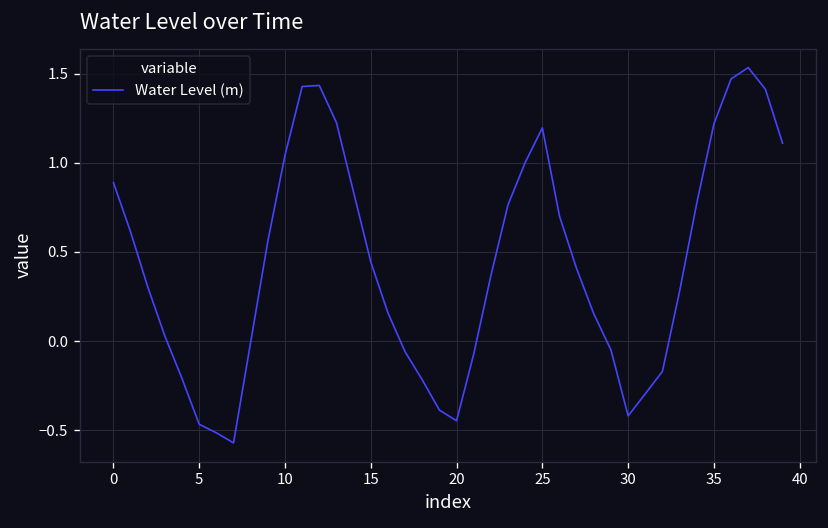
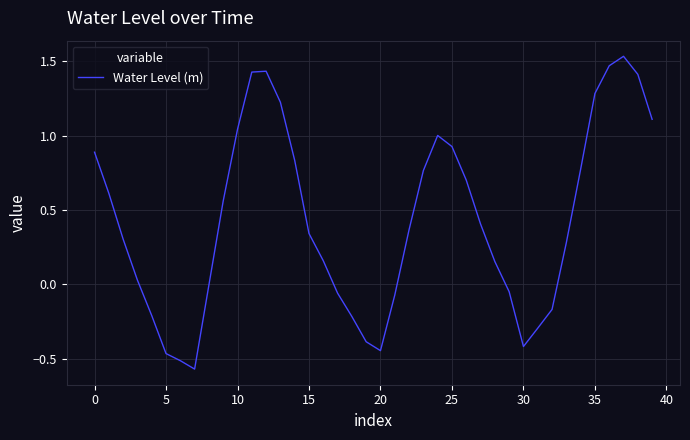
15: 0.44 -> 0.34
25: 1.20 -> 0.93
35: 1.22 -> 1.28
